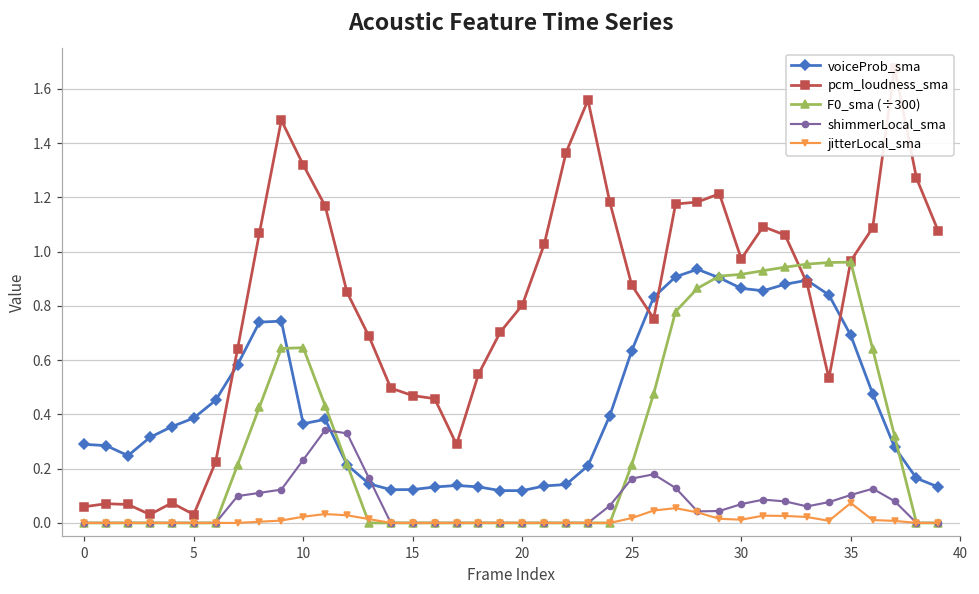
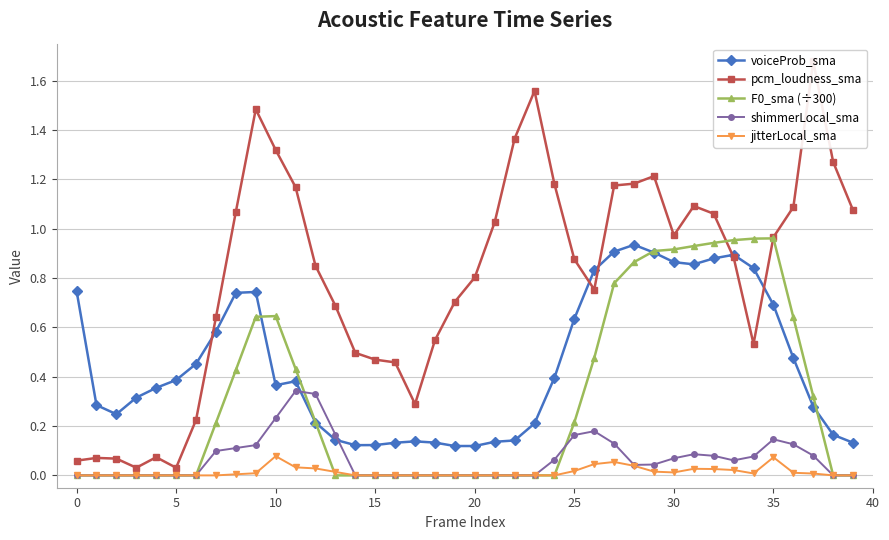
voiceProb_sma, 0: 0.29 -> 0.75
jitterLocal_sma, 10: 0.02 -> 0.08
shimmerLocal_sma, 35: 0.10 -> 0.15
